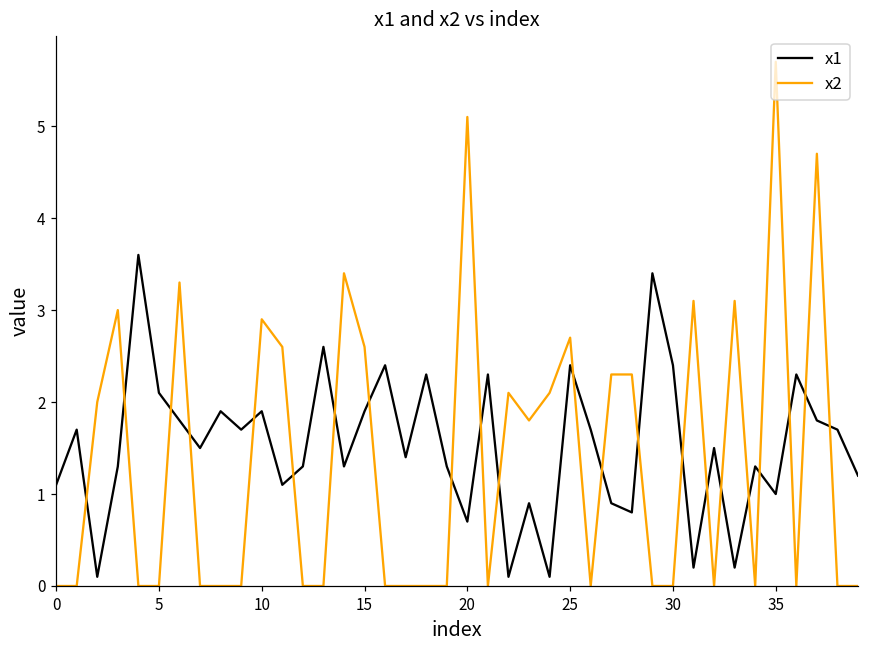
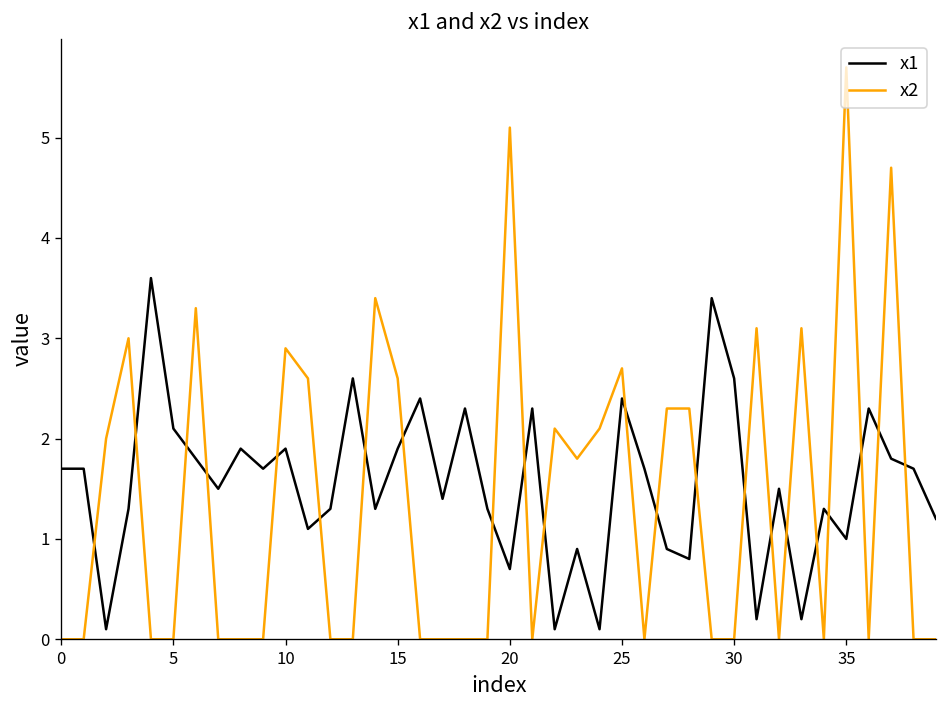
x1, 0: 1.1 -> 1.7
x1, 30: 2.4 -> 2.6
